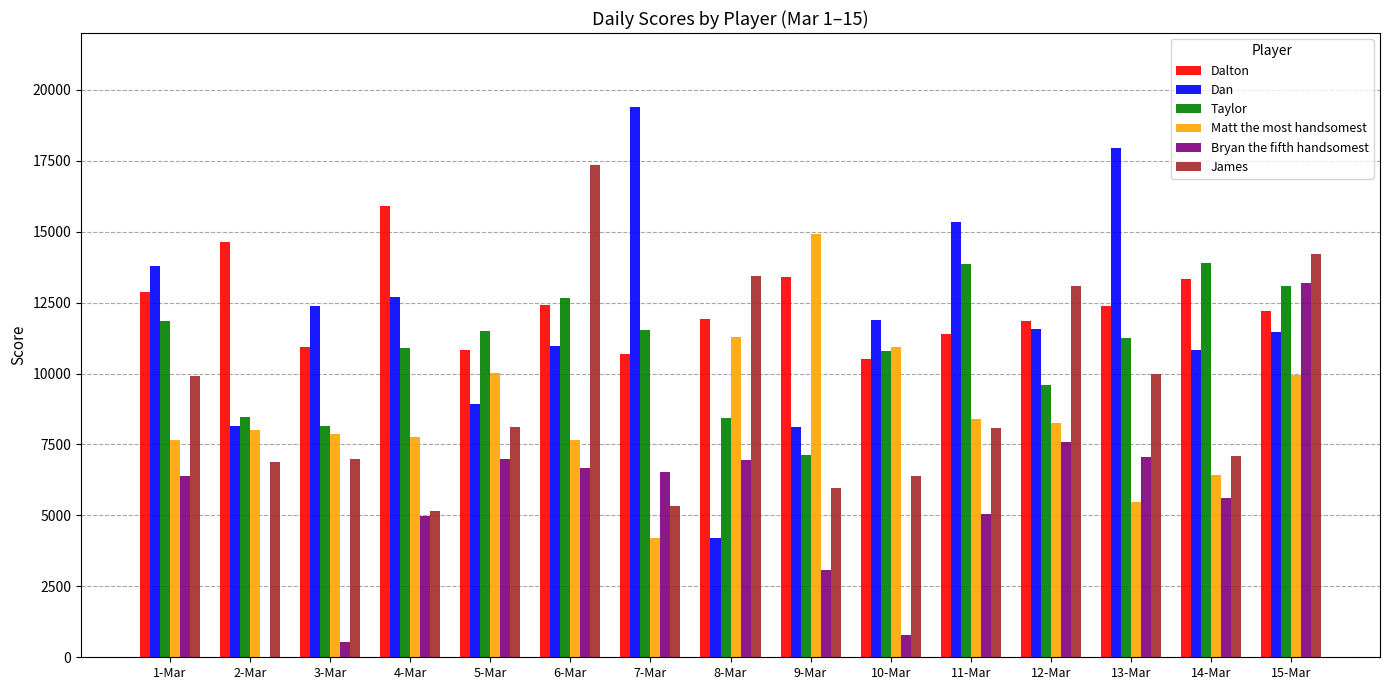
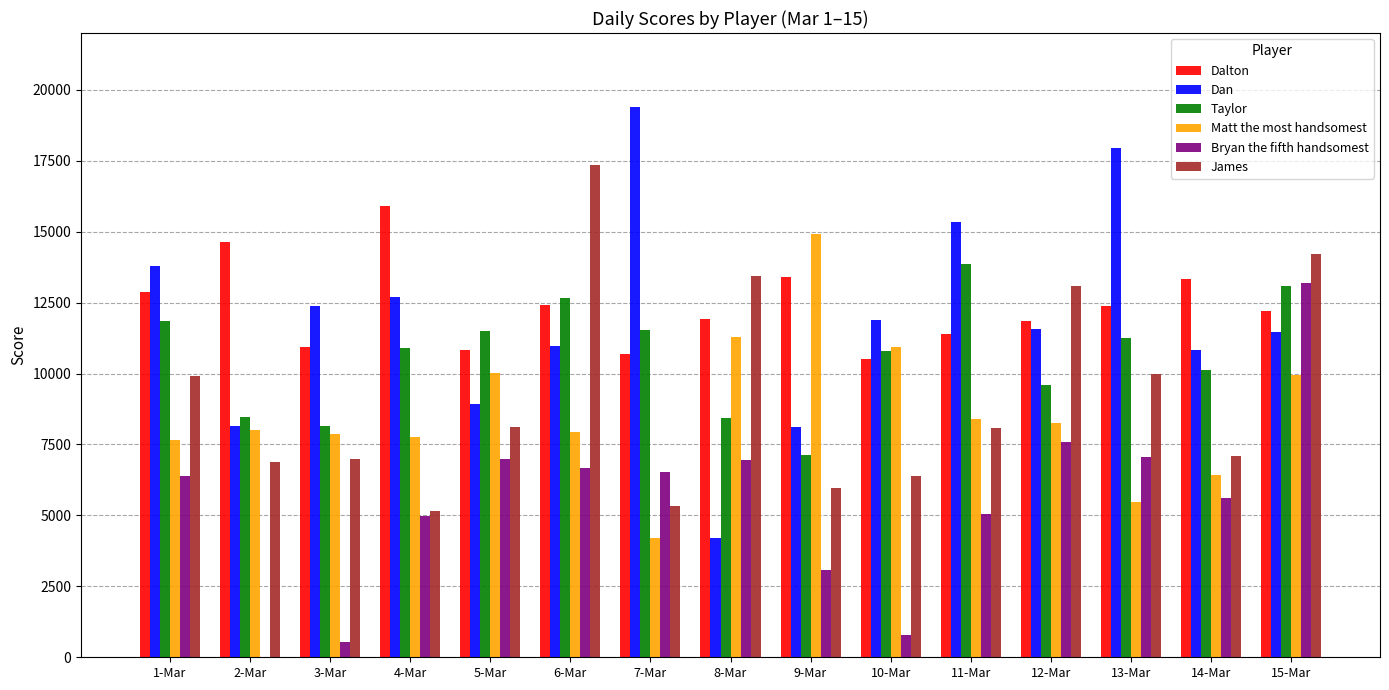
Matt the most handsomest, 6-Mar: 7600 -> 7900
Taylor, 14-Mar: 13900 -> 10100
